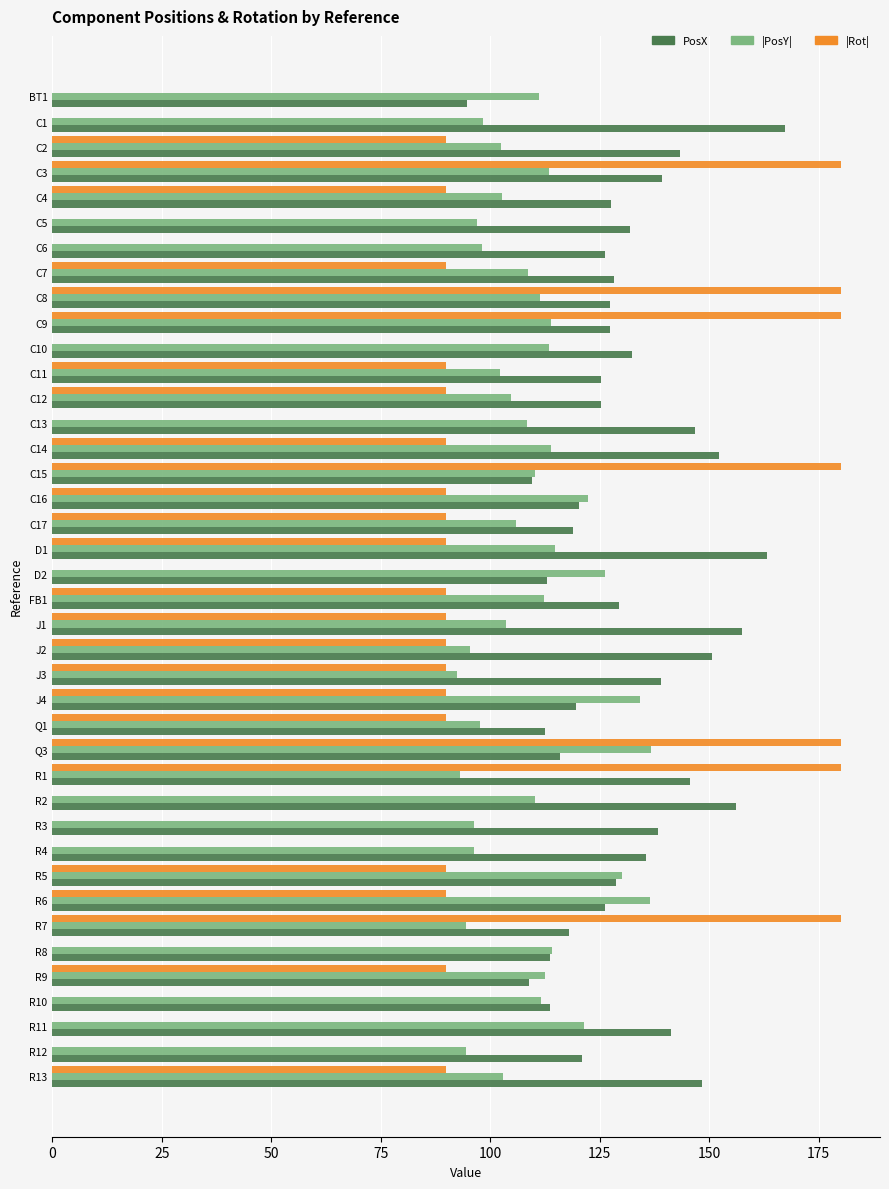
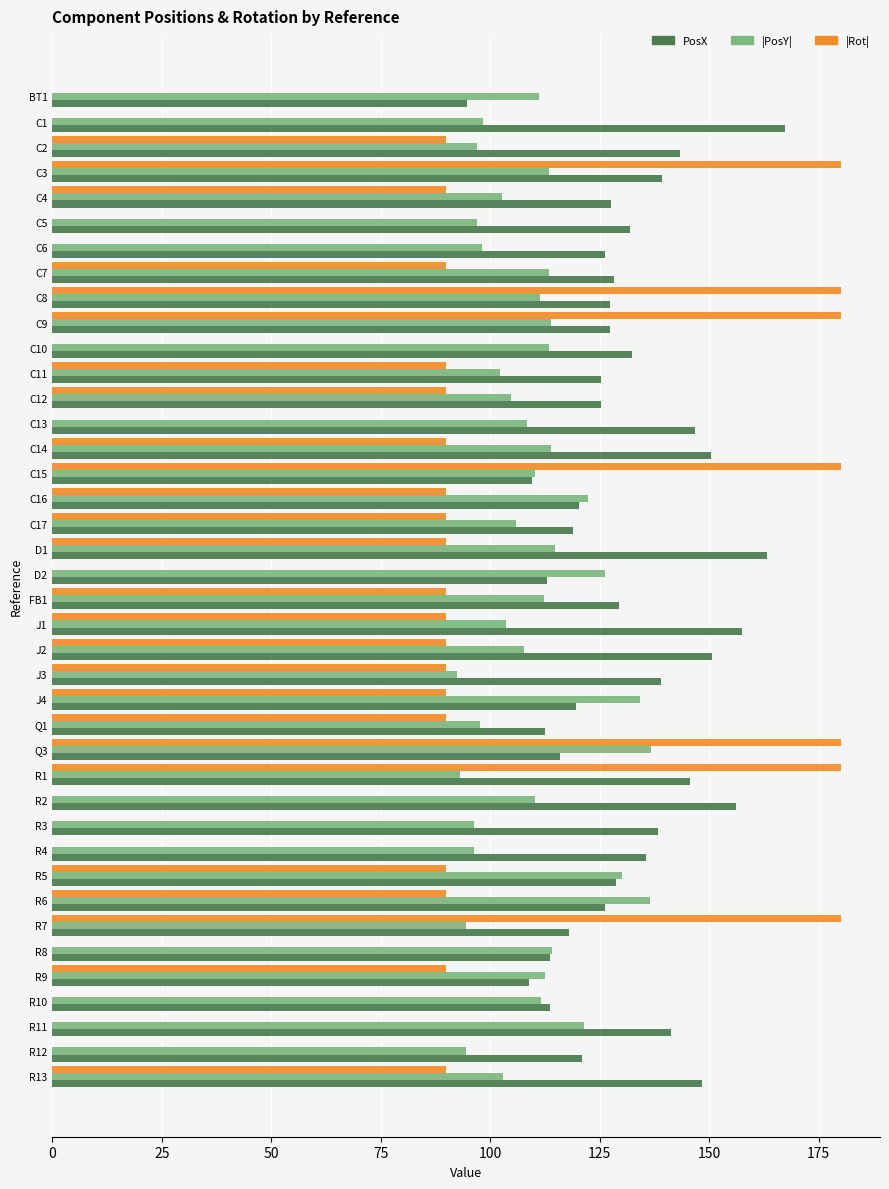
|PosY|, C2: 102 -> 97
|PosY|, C7: 109 -> 113
PosX, C14: 152 -> 150
|PosY|, J2: 95 -> 108
